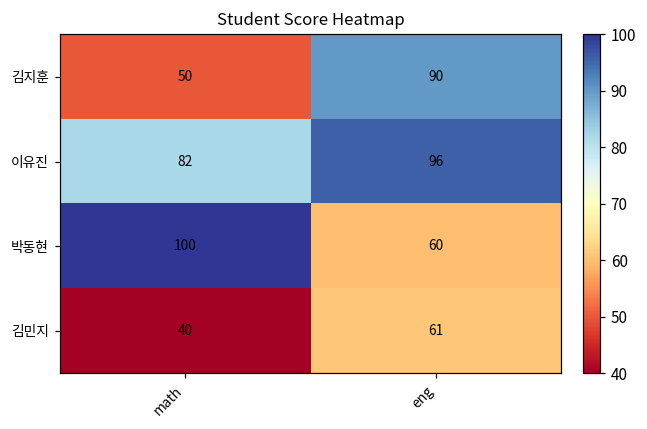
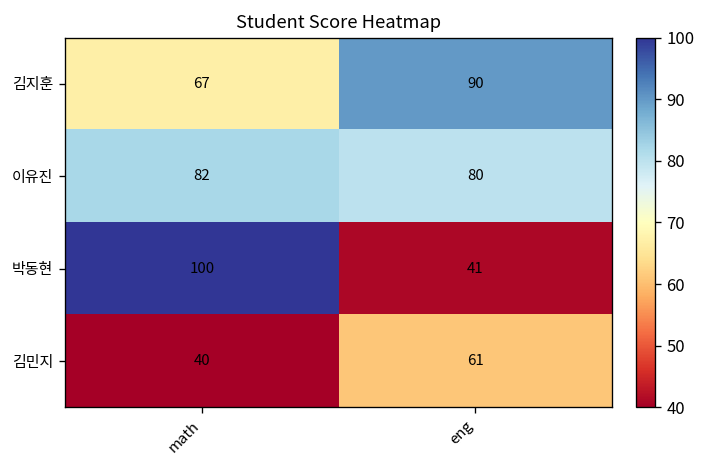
김지훈, math: 50 -> 67
이유진, eng: 96 -> 80
박동현, eng: 60 -> 41
